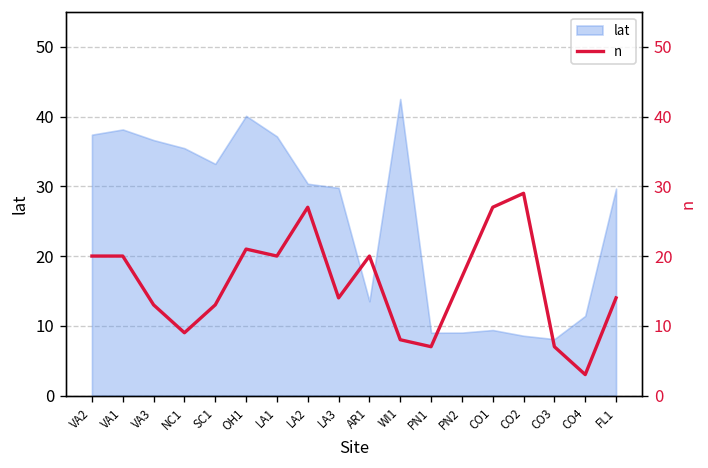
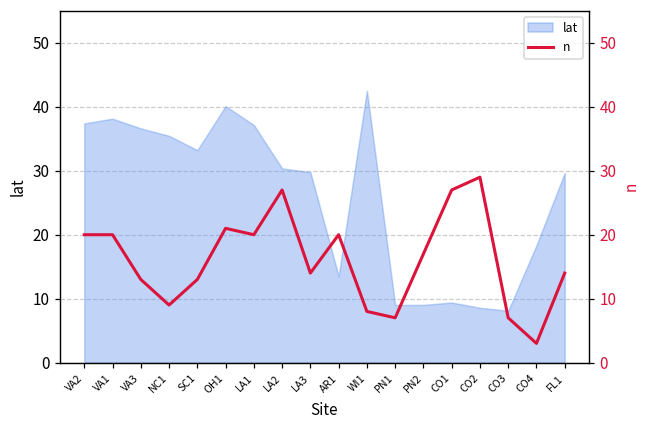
lat, CO4: 11 -> 18
